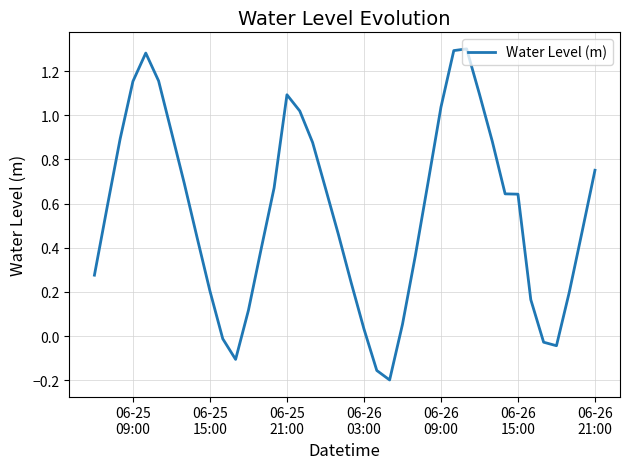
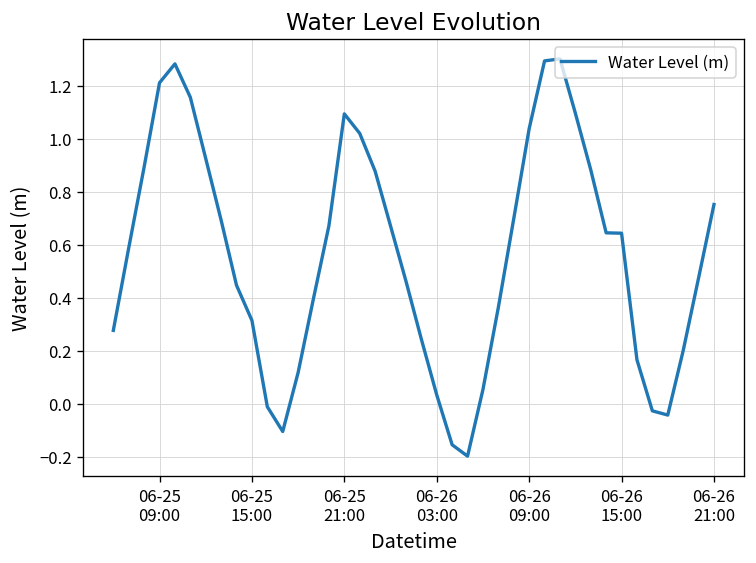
06-25 09:00: 1.15 -> 1.21
06-25 15:00: 0.20 -> 0.31
